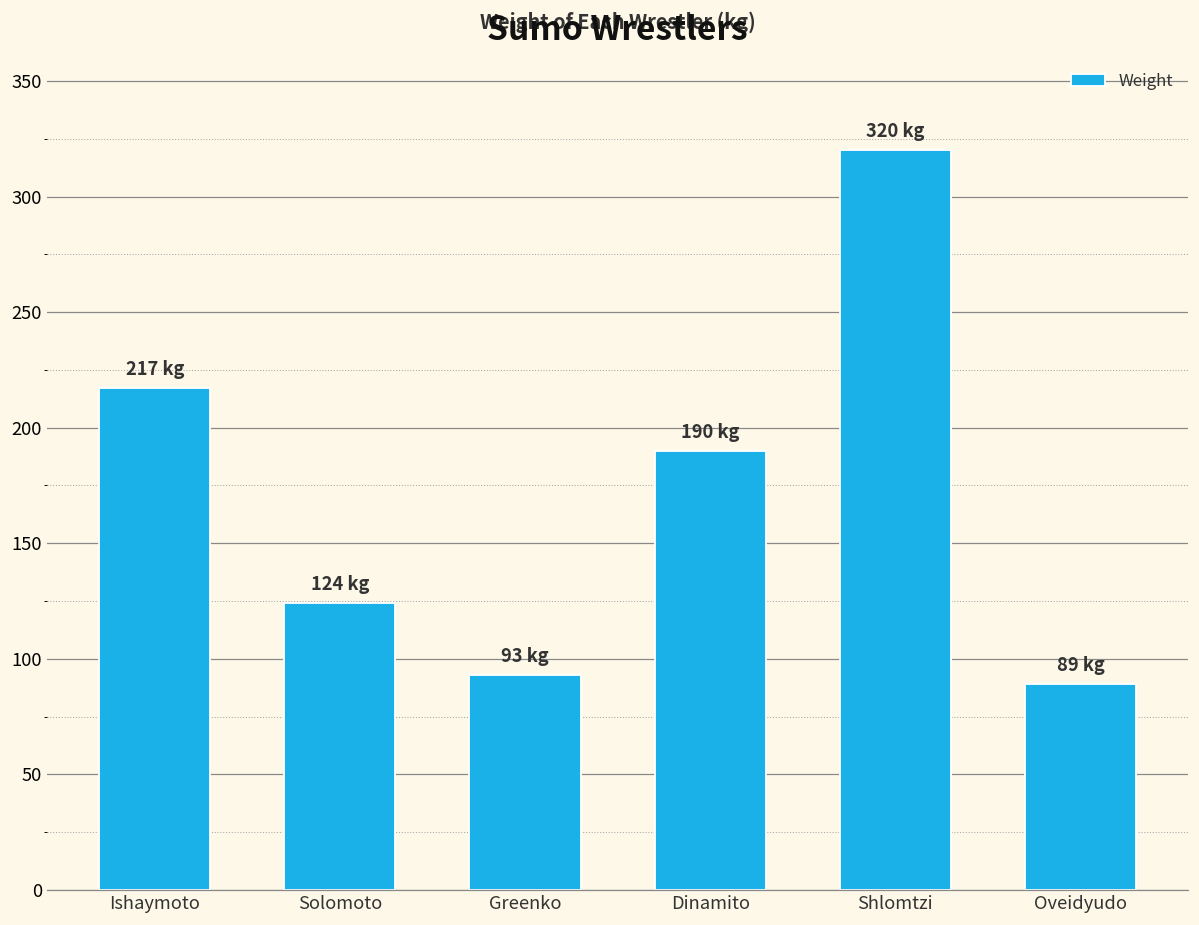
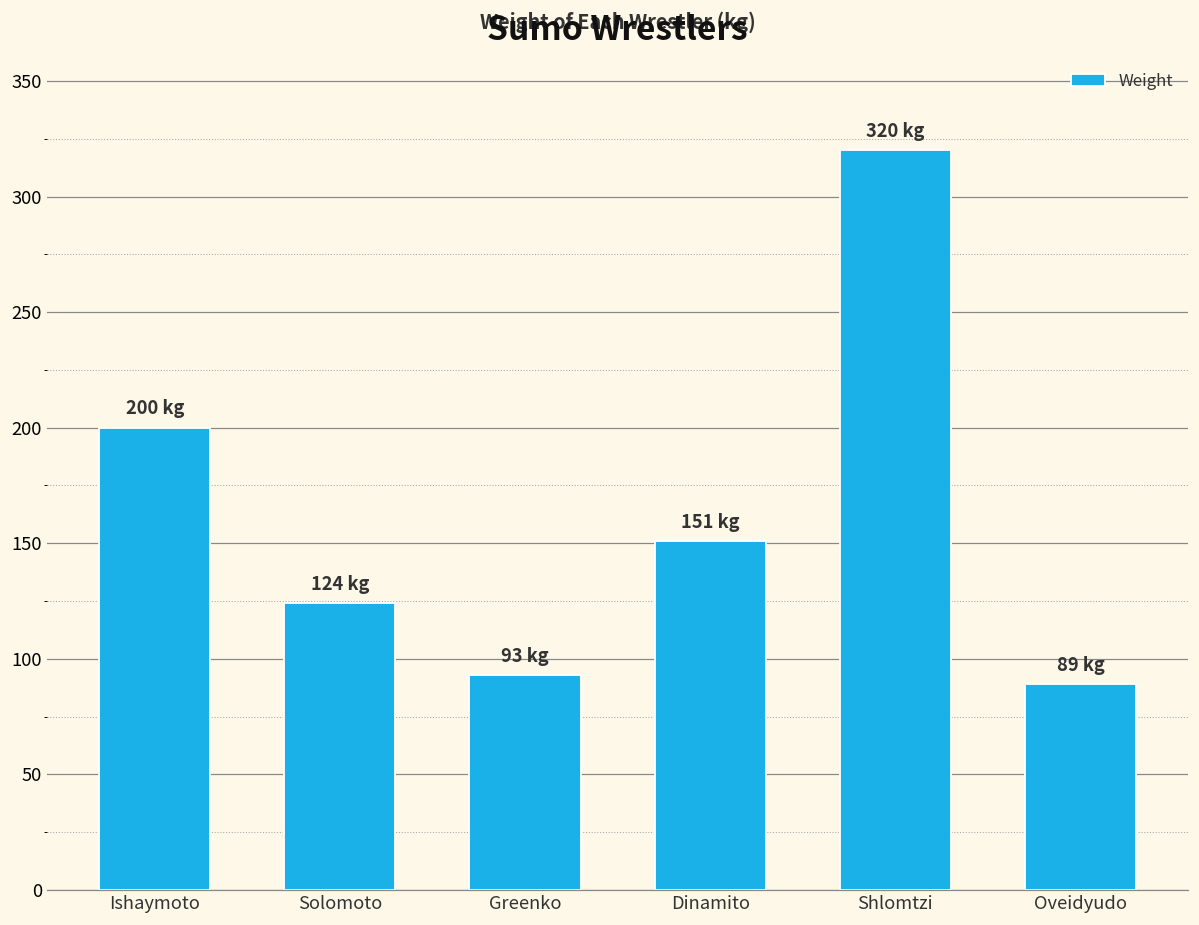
Ishaymoto: 217 -> 200
Dinamito: 190 -> 151
